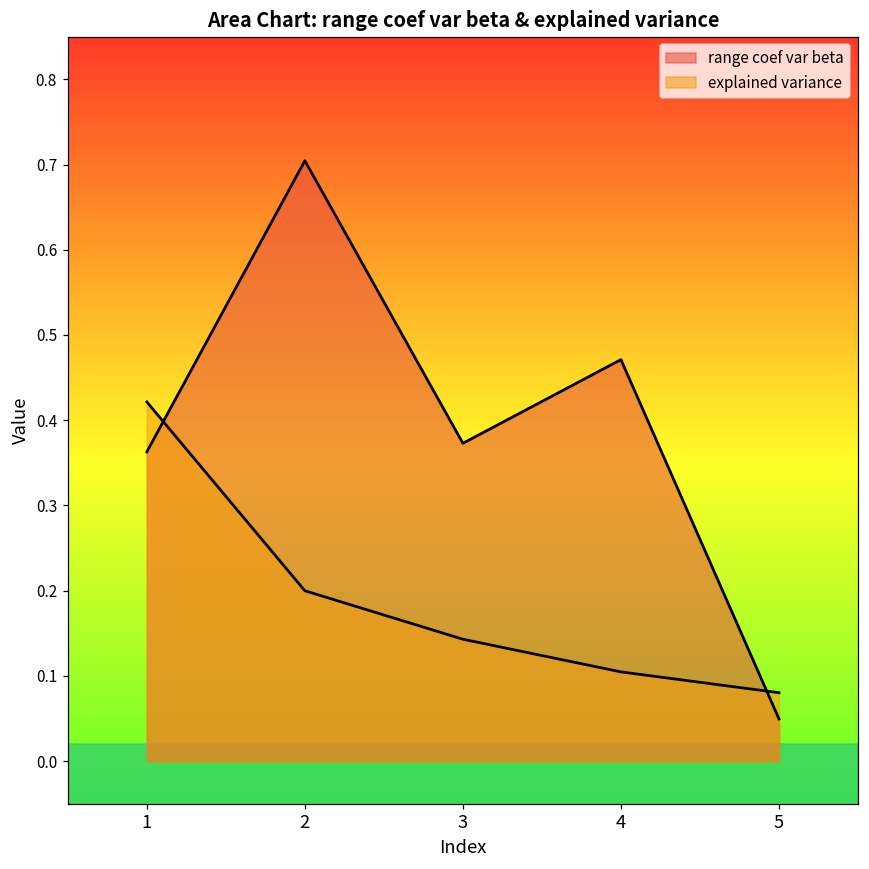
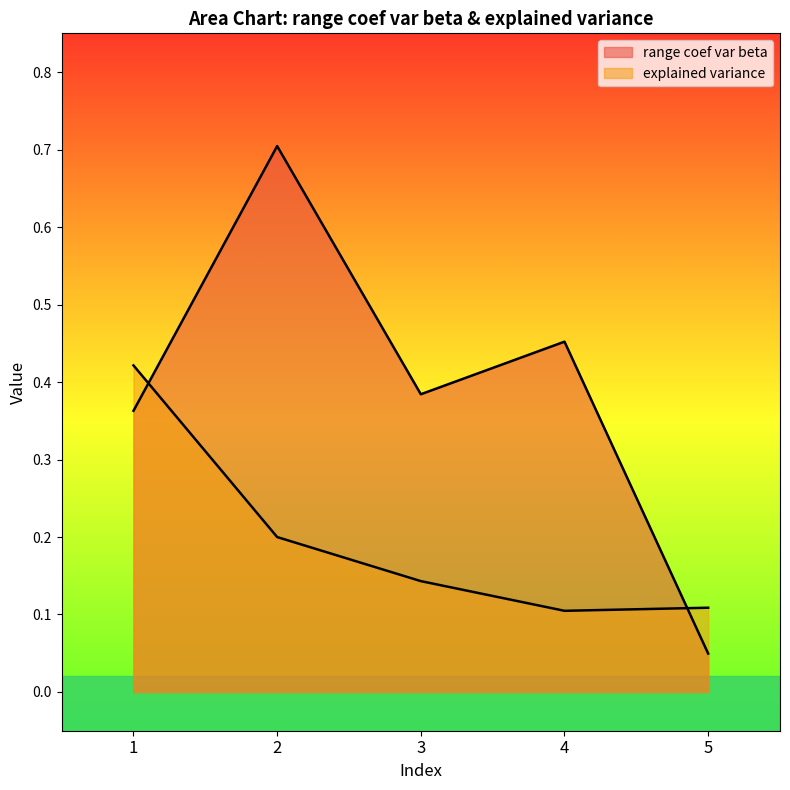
range coef var beta, 3: 0.37 -> 0.38
range coef var beta, 4: 0.47 -> 0.45
explained variance, 5: 0.08 -> 0.11
